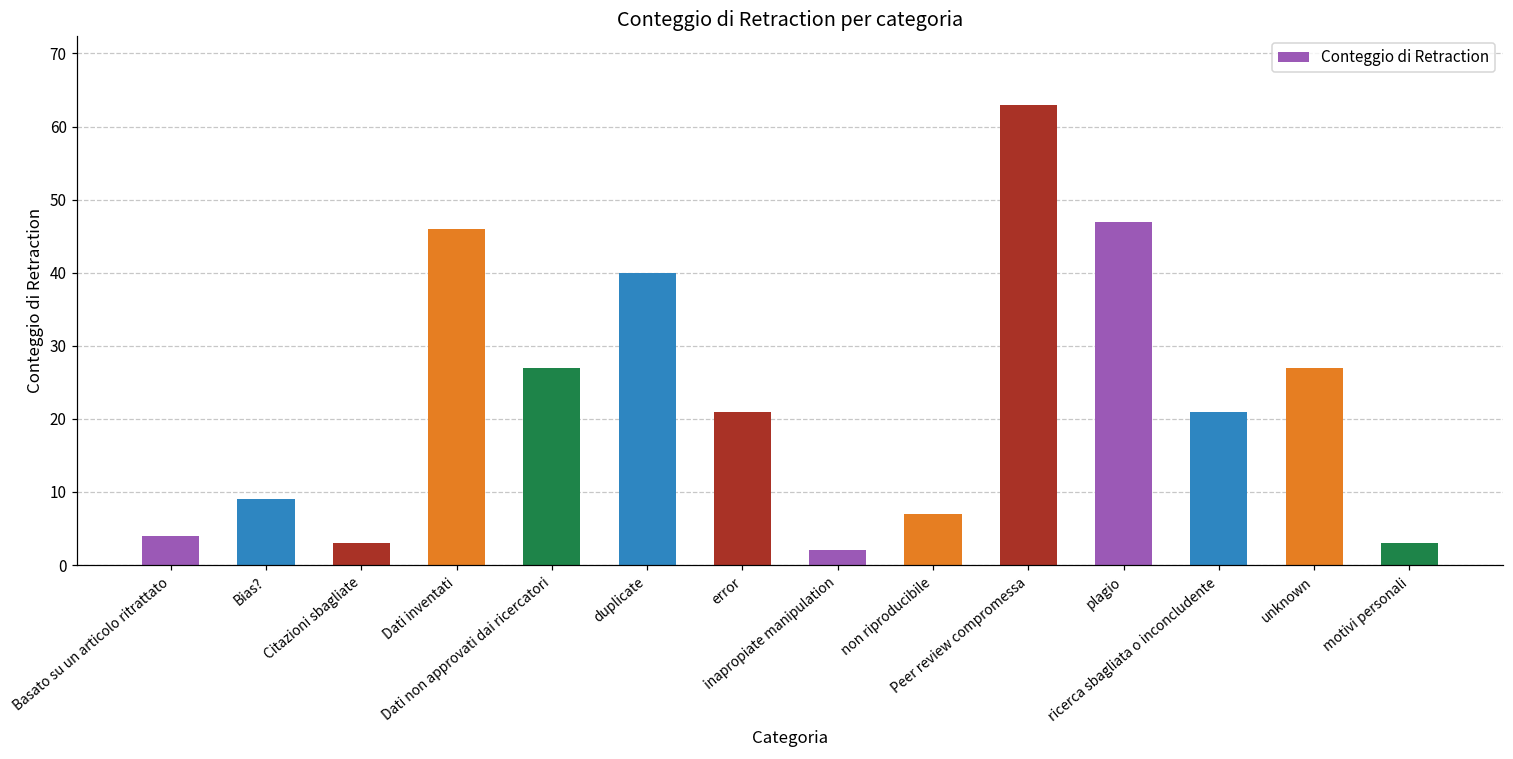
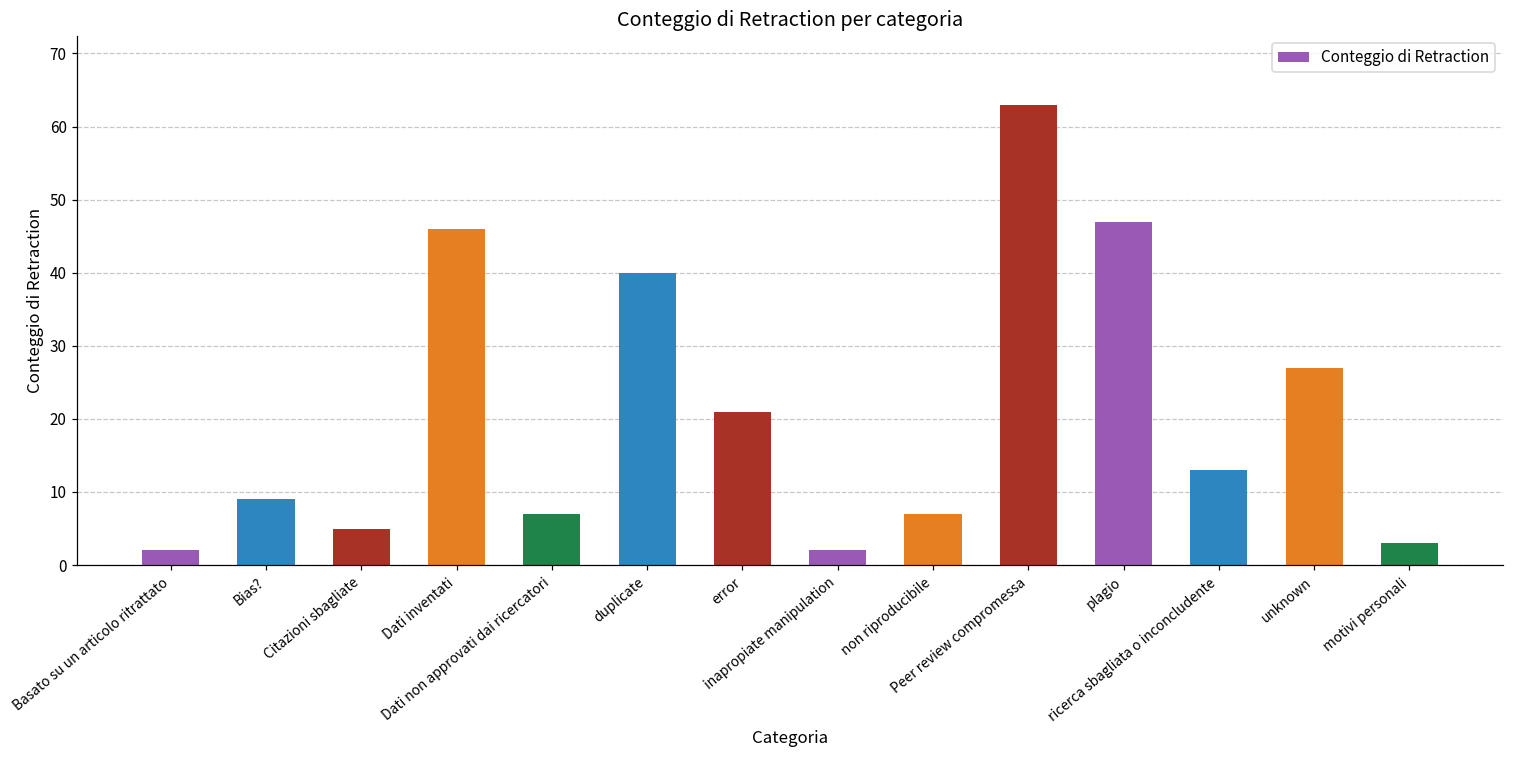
Basato su un articolo ritrattato: 4 -> 2
Citazioni sbagliate: 3 -> 5
Dati non approvati dai ricercatori: 27 -> 7
ricerca sbagliata o inconcludente: 21 -> 13
